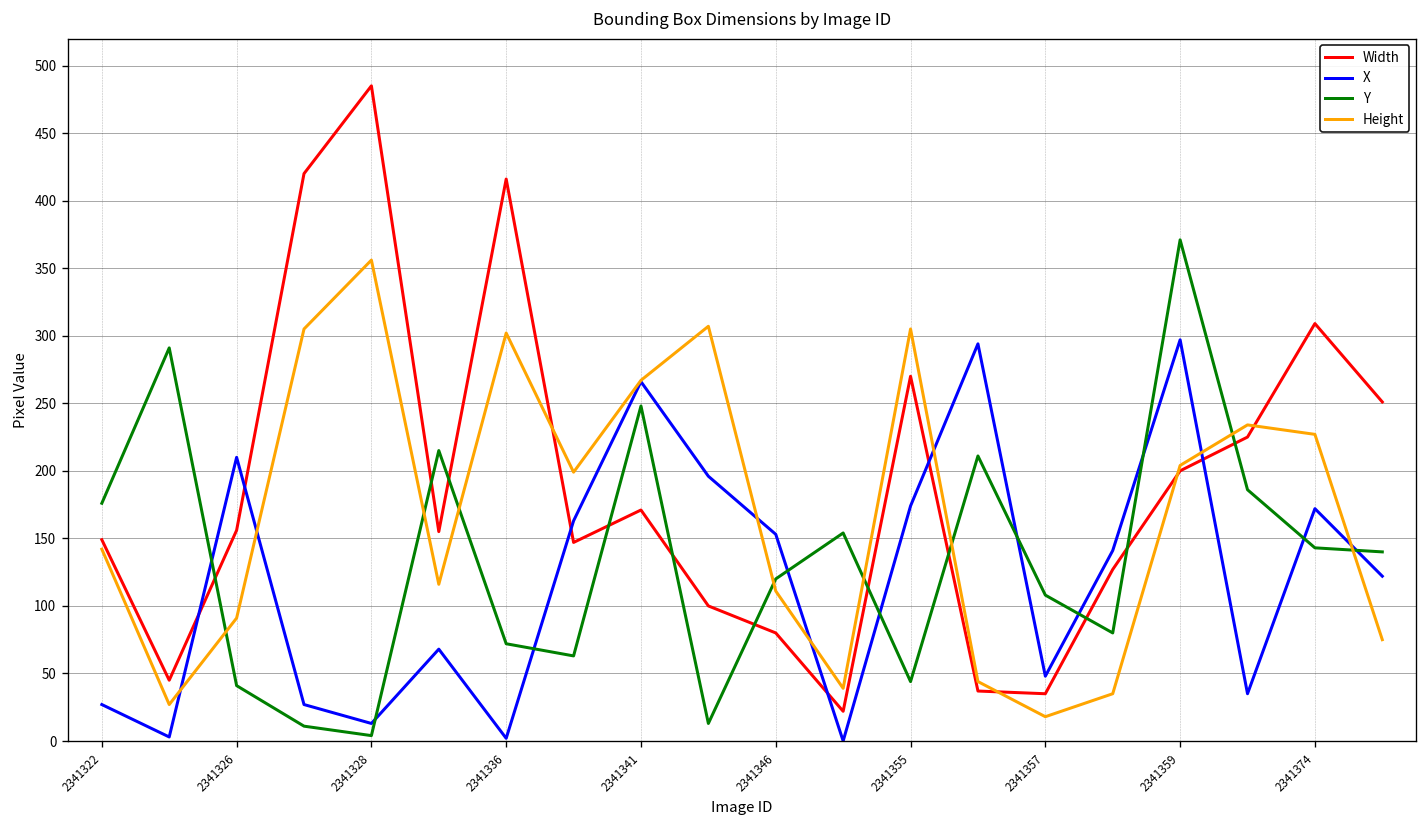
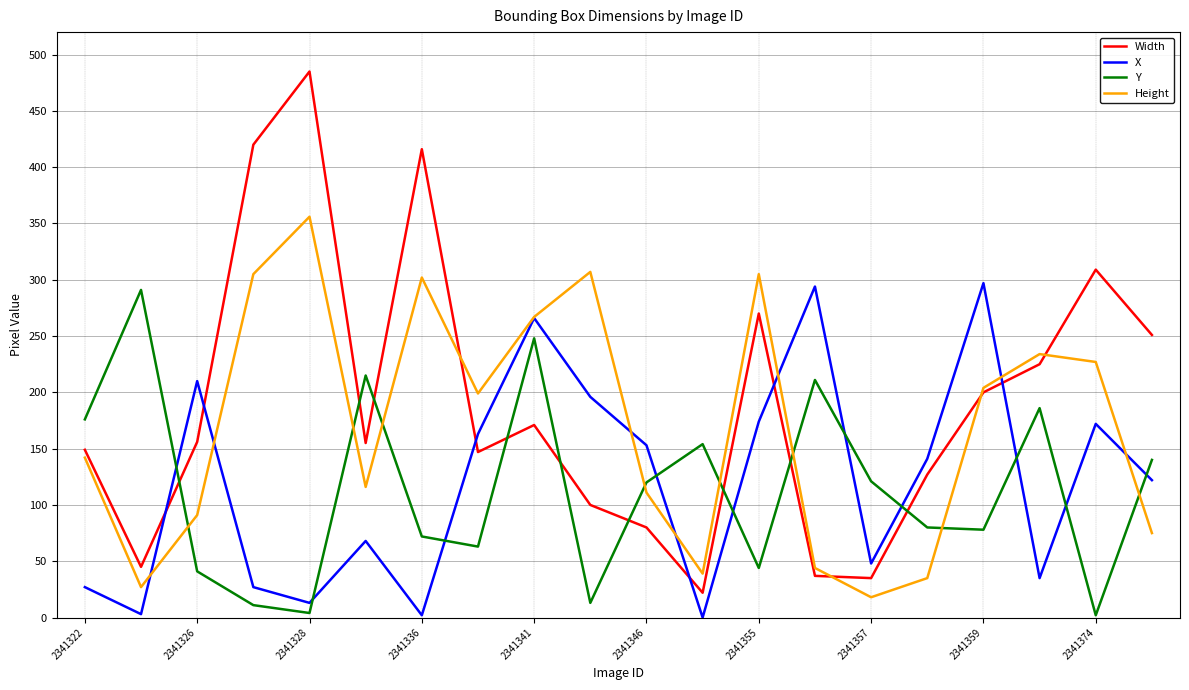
Y, 2341357: 108 -> 121
Y, 2341359: 371 -> 78
Y, 2341374: 143 -> 2
